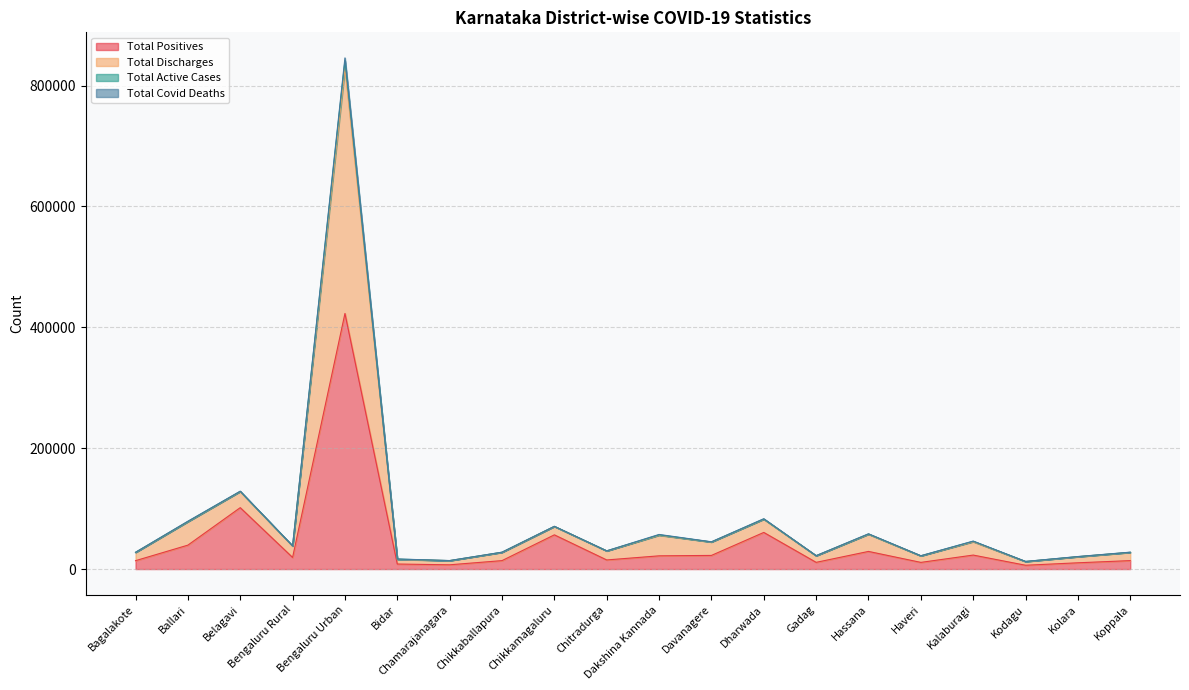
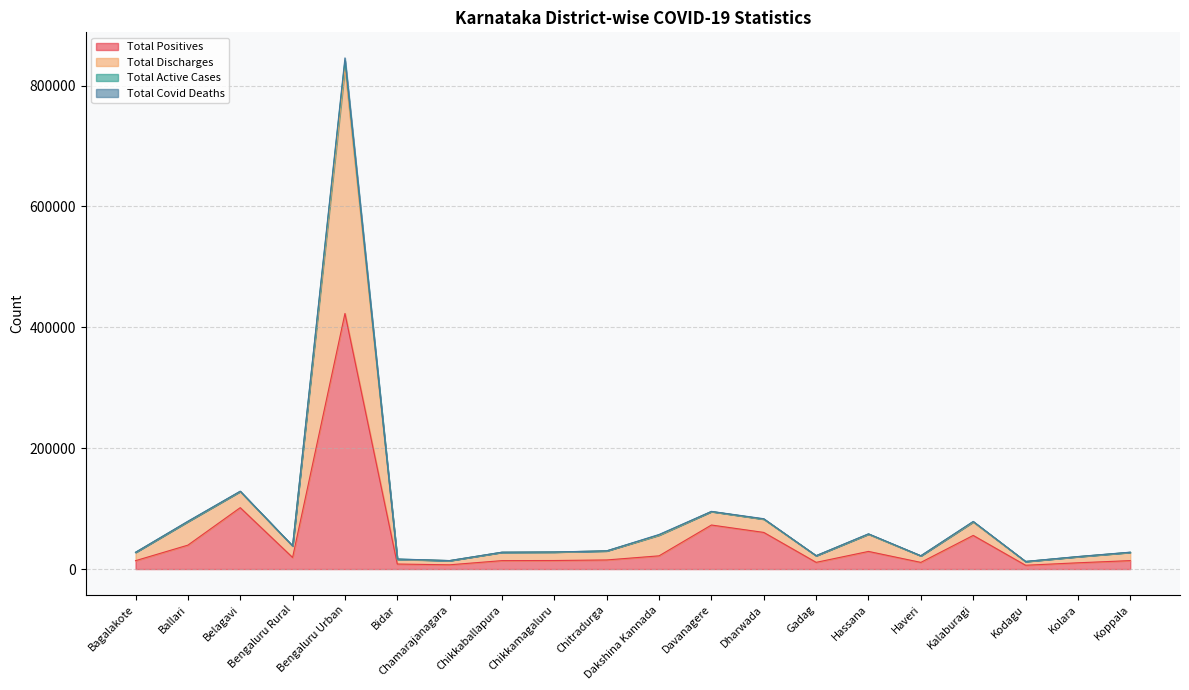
Total Positives, Chikkamagaluru: 60000 -> 10000
Total Positives, Davanagere: 20000 -> 70000
Total Positives, Kalaburagi: 20000 -> 60000
